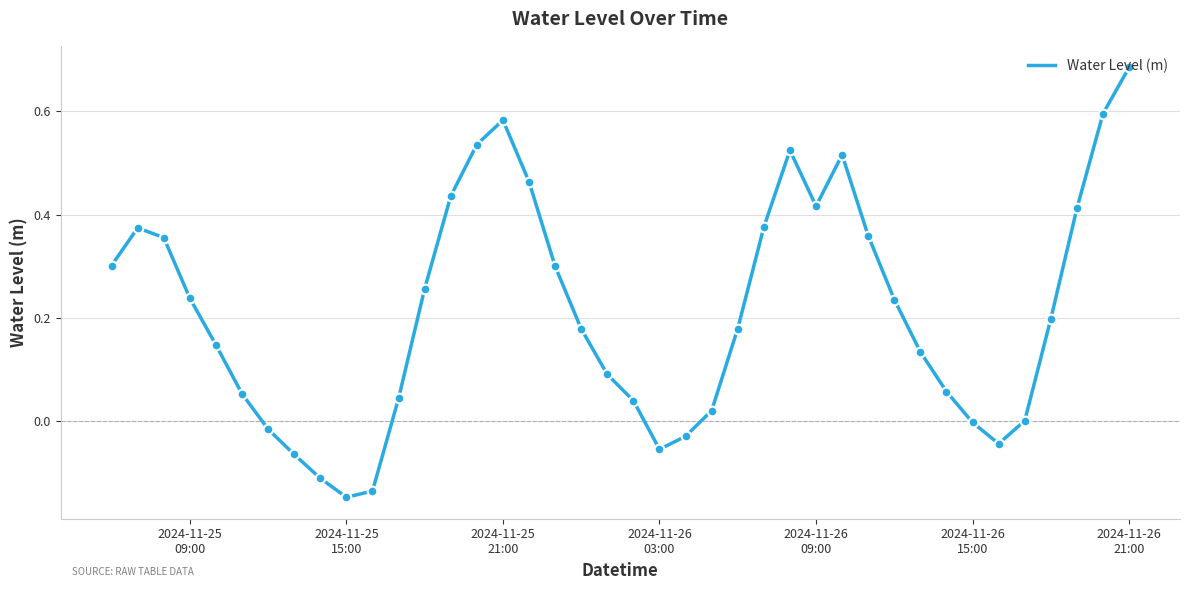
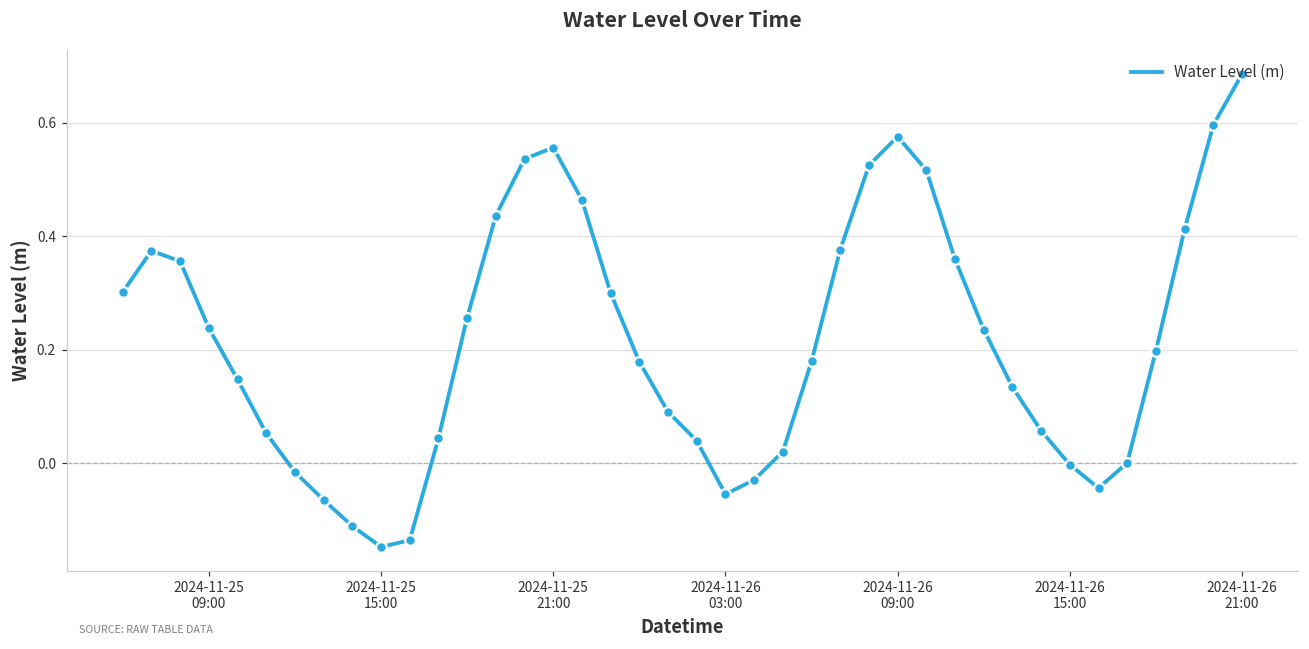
2024-11-25 21:00: 0.58 -> 0.56
2024-11-26 09:00: 0.42 -> 0.58
